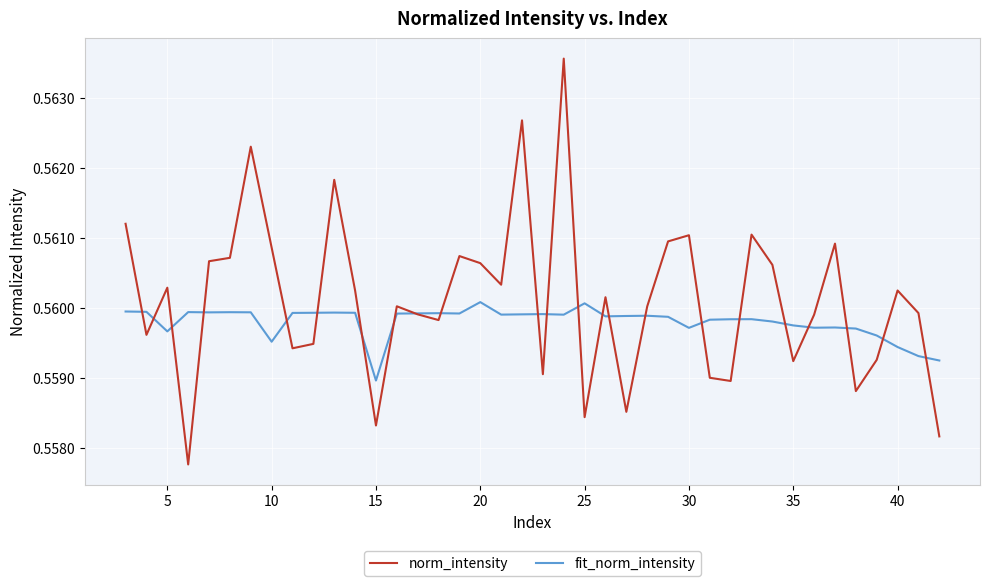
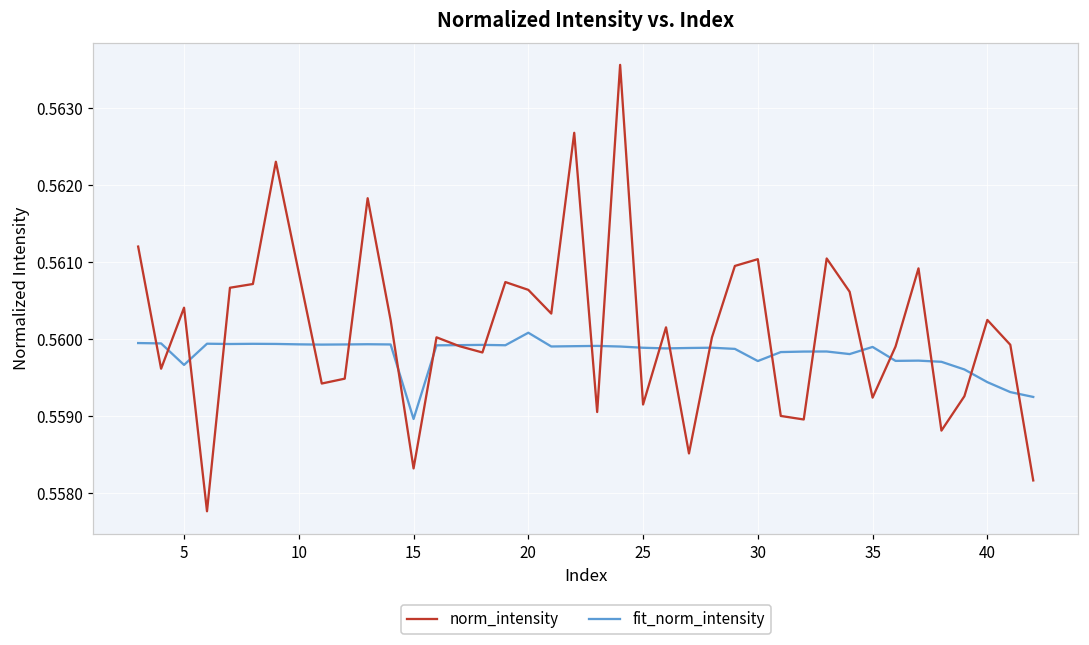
norm_intensity, 5: 0.5603 -> 0.5604
fit_norm_intensity, 10: 0.5595 -> 0.5599
norm_intensity, 25: 0.5584 -> 0.5591
fit_norm_intensity, 25: 0.5601 -> 0.5599
fit_norm_intensity, 35: 0.5597 -> 0.5599
